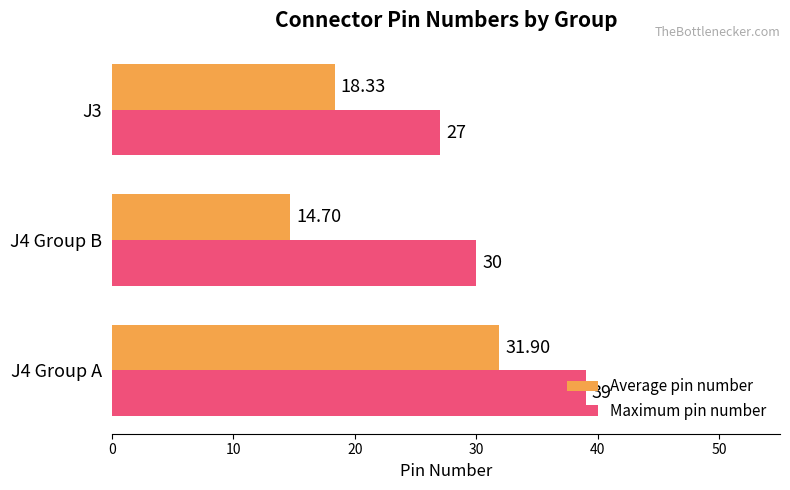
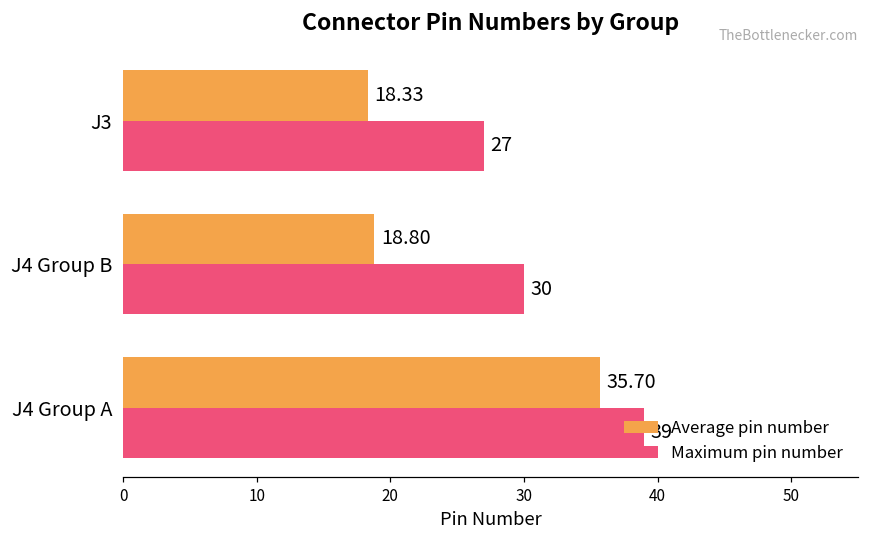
Average pin number, J4 Group B: 14.70 -> 18.80
Average pin number, J4 Group A: 31.90 -> 35.70
